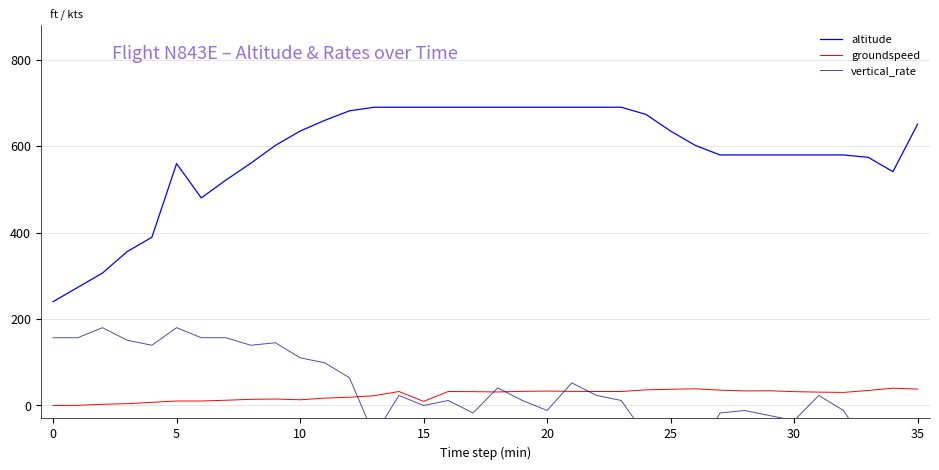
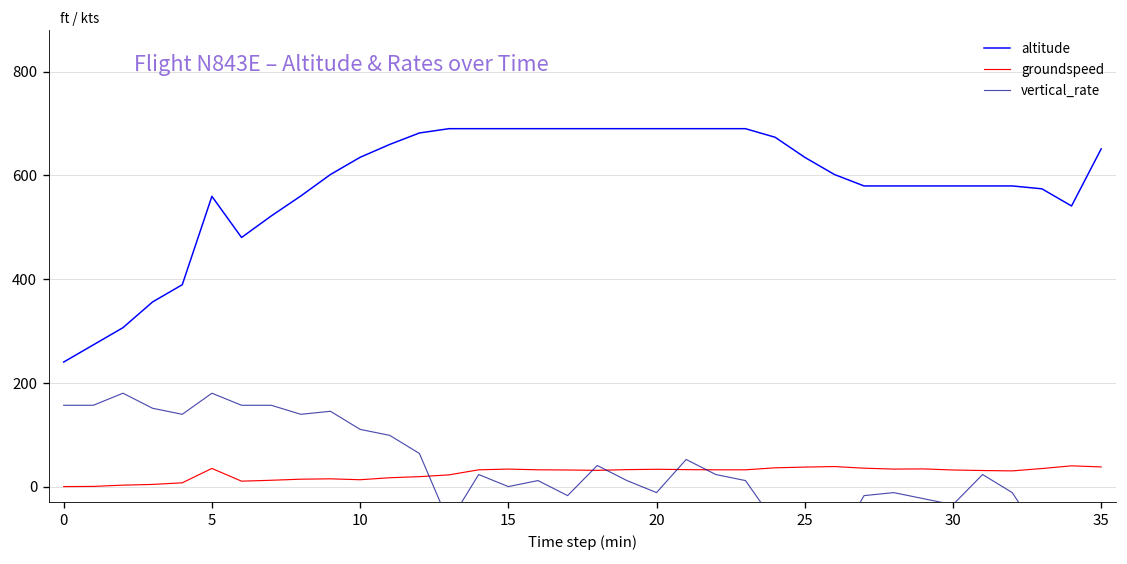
groundspeed, 5: 10 -> 30
groundspeed, 15: 10 -> 30
